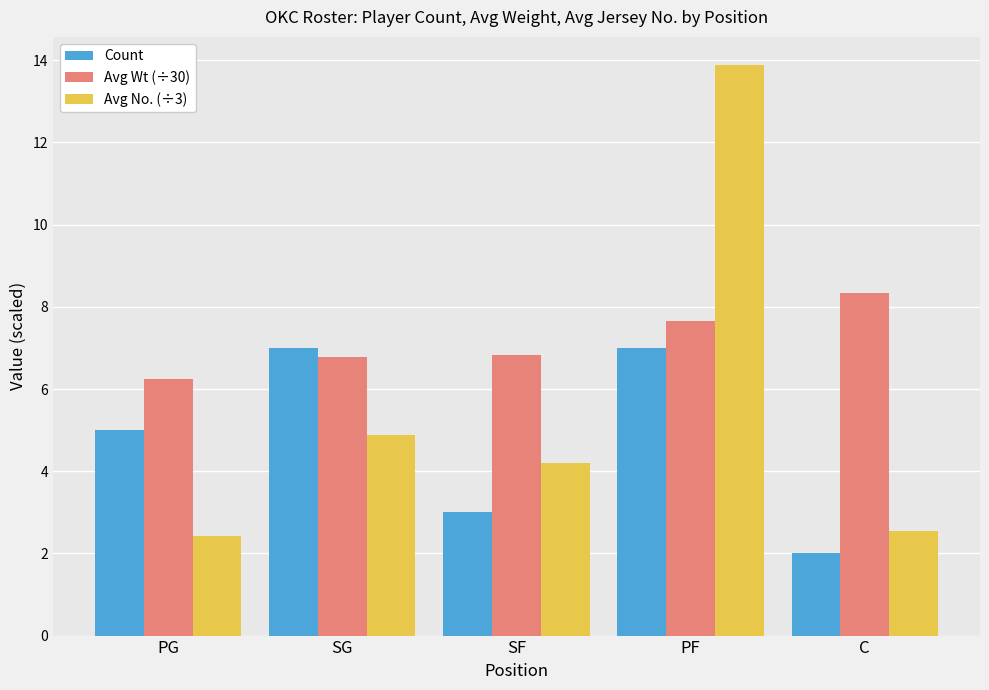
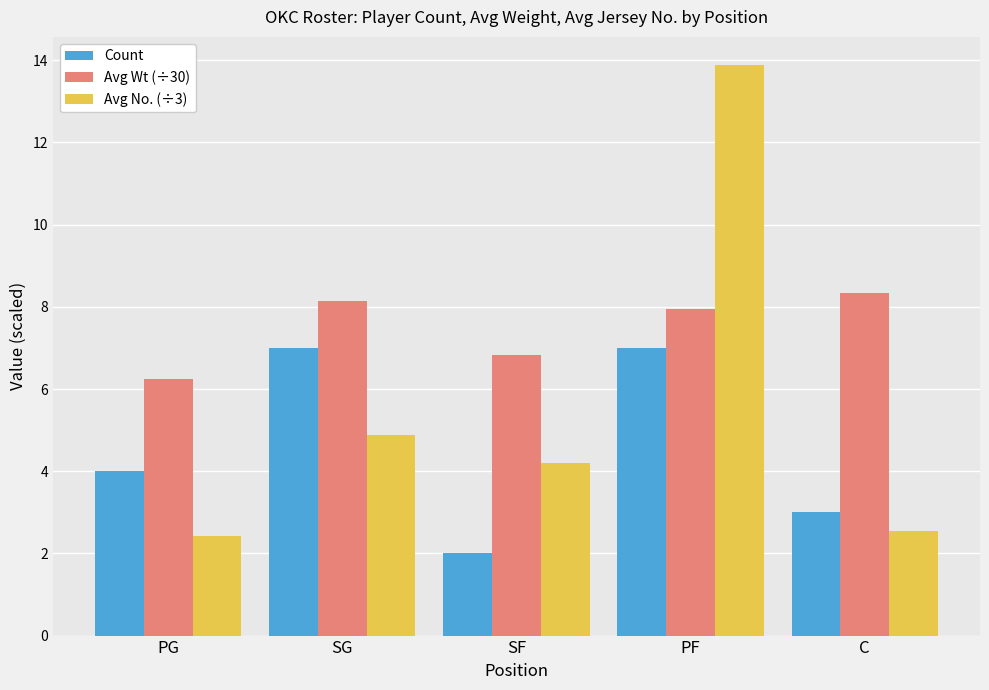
Count, PG: 5 -> 4
Avg Wt (÷30), SG: 6.8 -> 8.1
Count, SF: 3 -> 2
Avg Wt (÷30), PF: 7.7 -> 8.0
Count, C: 2 -> 3
